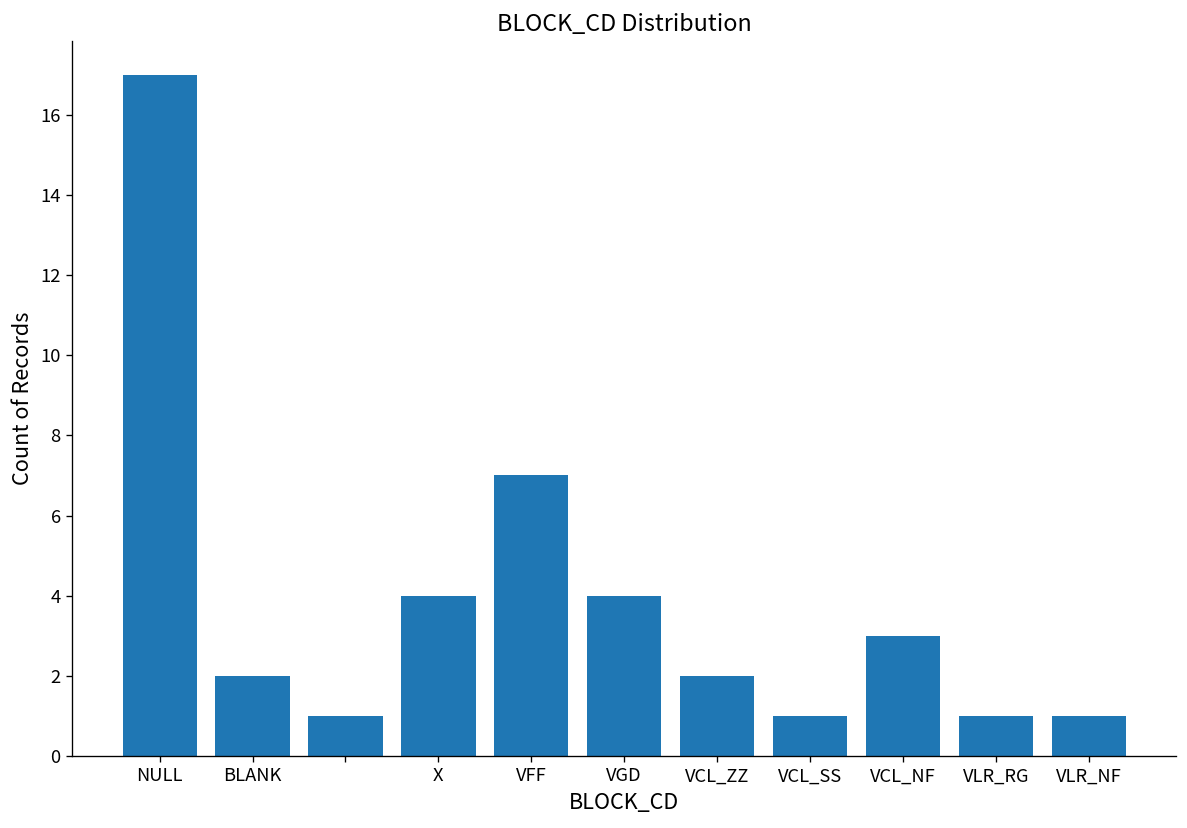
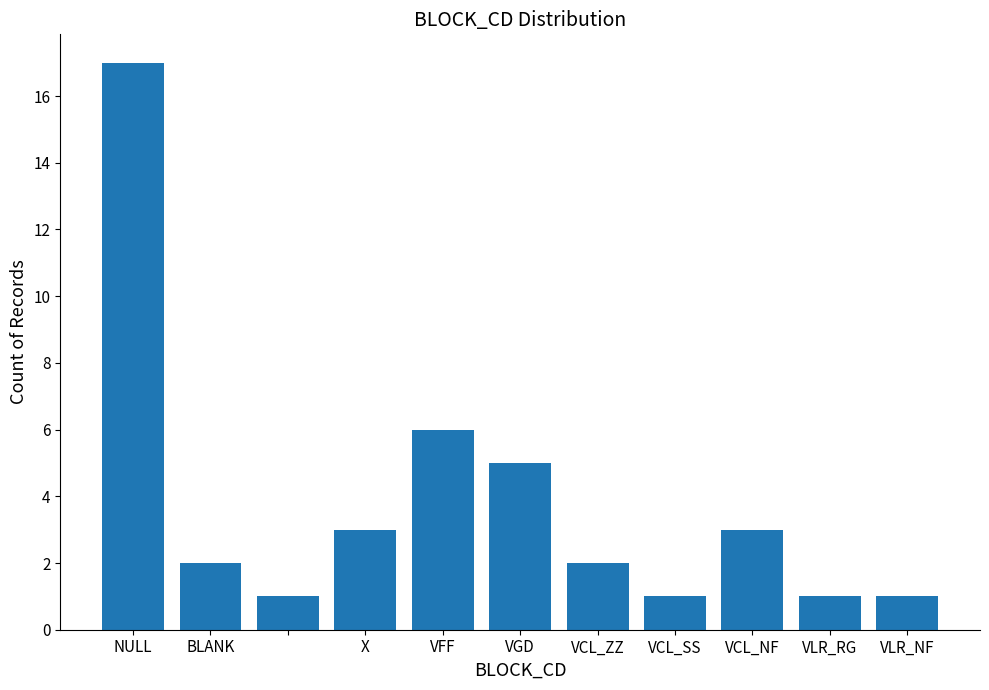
X: 4 -> 3
VFF: 7 -> 6
VGD: 4 -> 5
